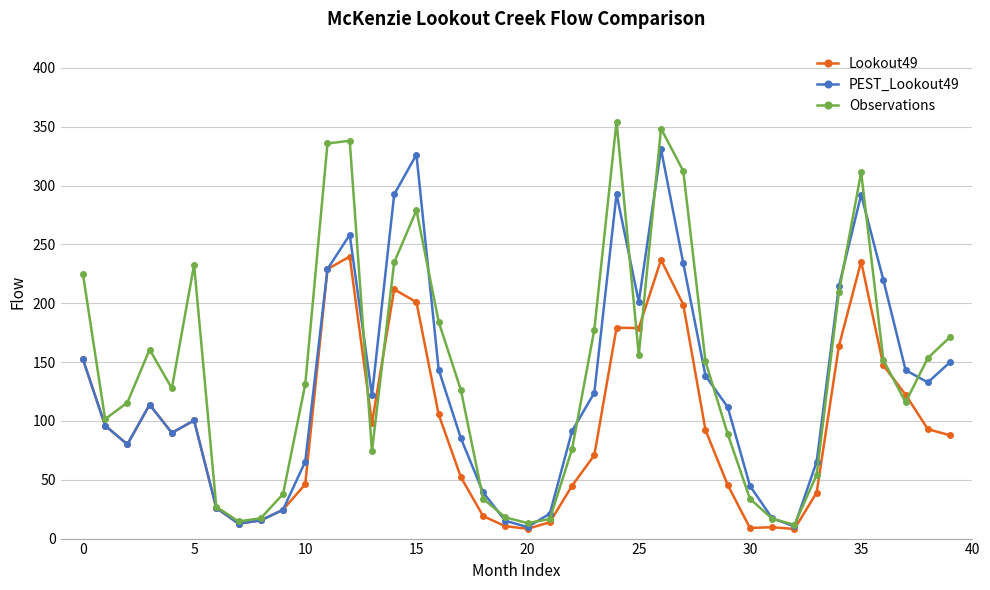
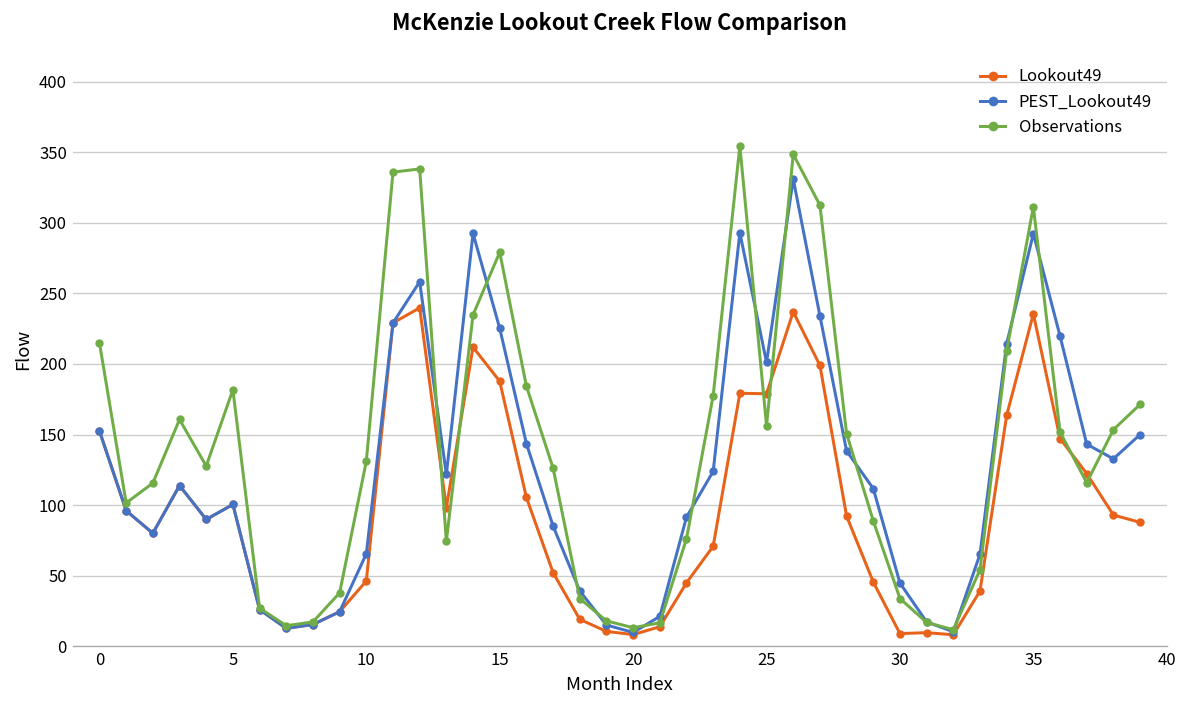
Observations, 0: 225 -> 215
Observations, 5: 233 -> 182
Lookout49, 15: 201 -> 188
PEST_Lookout49, 15: 326 -> 225
